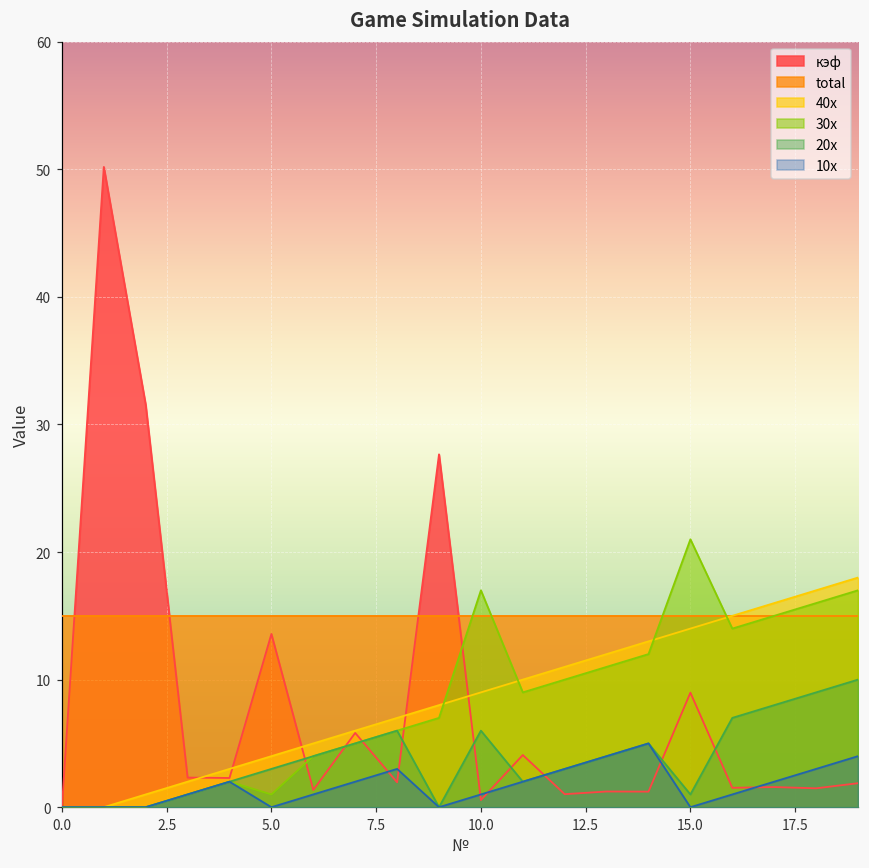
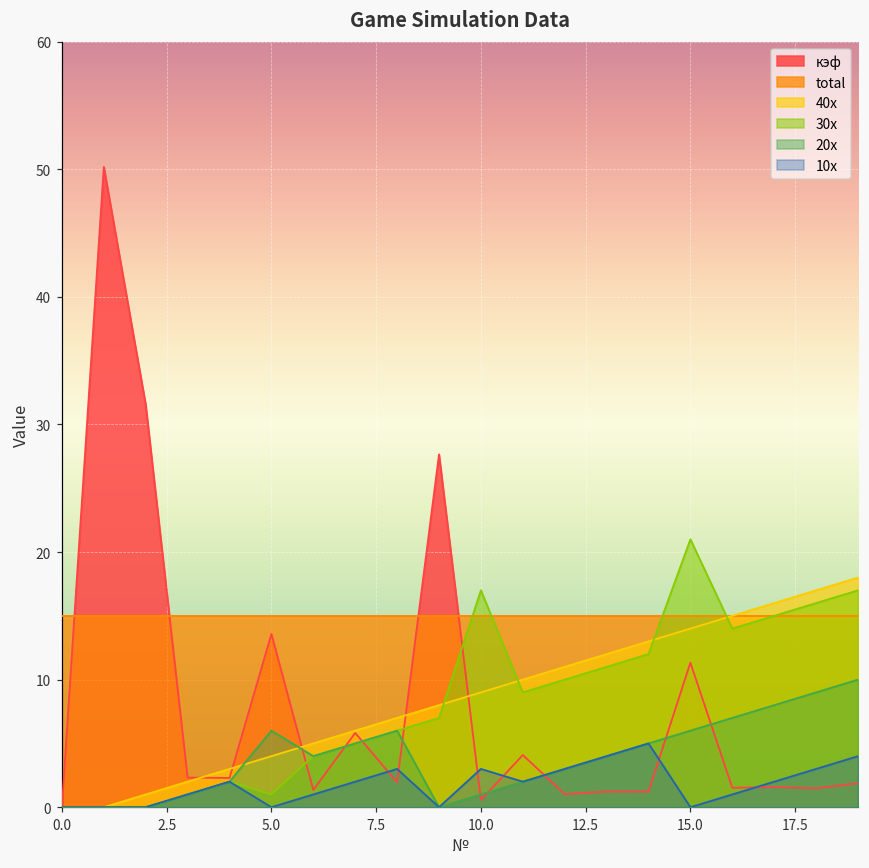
20x, 5.0: 3 -> 6
20x, 10.0: 6 -> 1
10x, 10.0: 1 -> 3
кэф, 15.0: 9.0 -> 11.3
20x, 15.0: 1 -> 6
